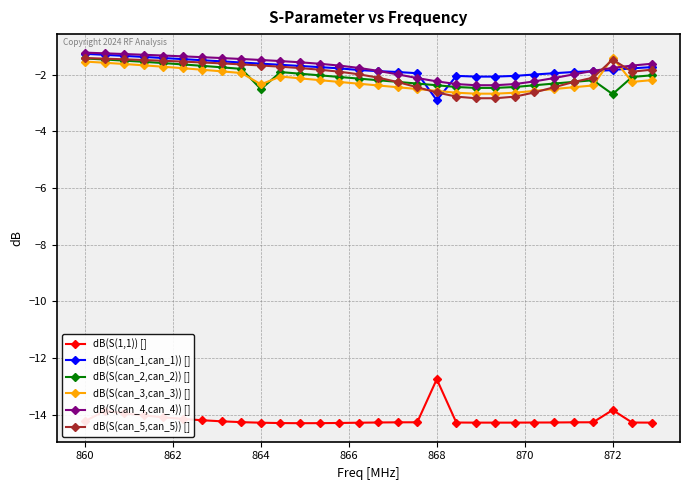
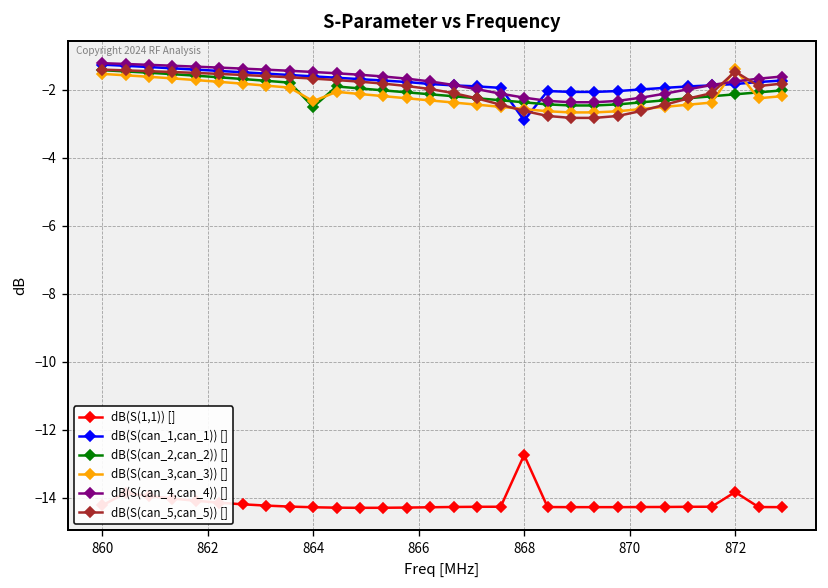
dB(S(can_2,can_2)) [], 872: -2.7 -> -2.1
